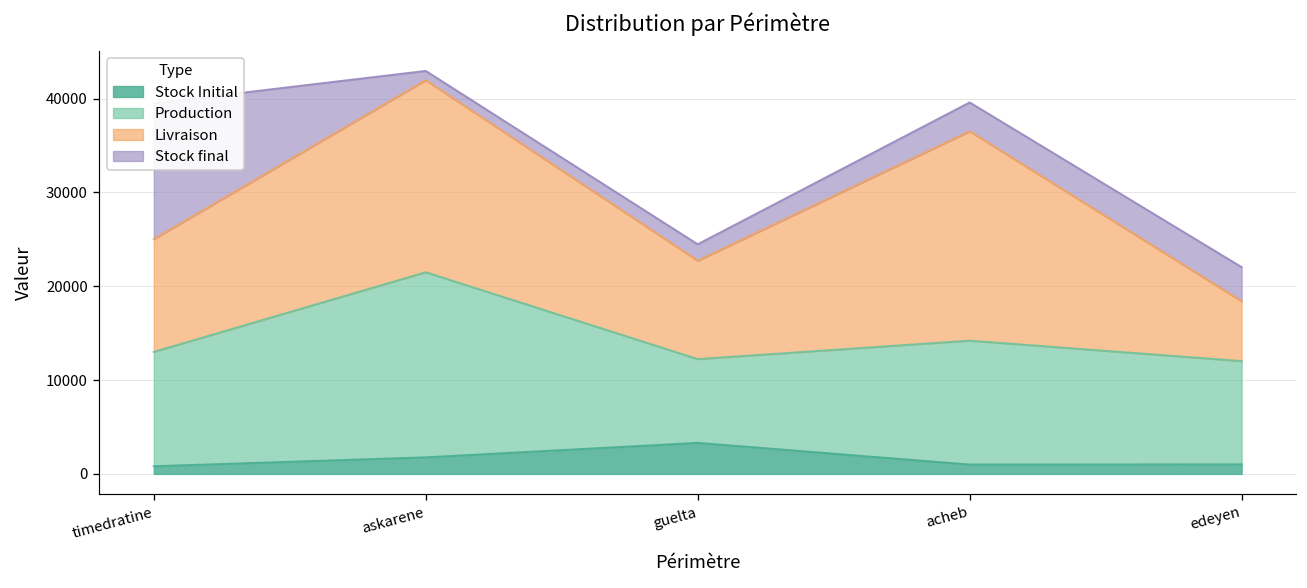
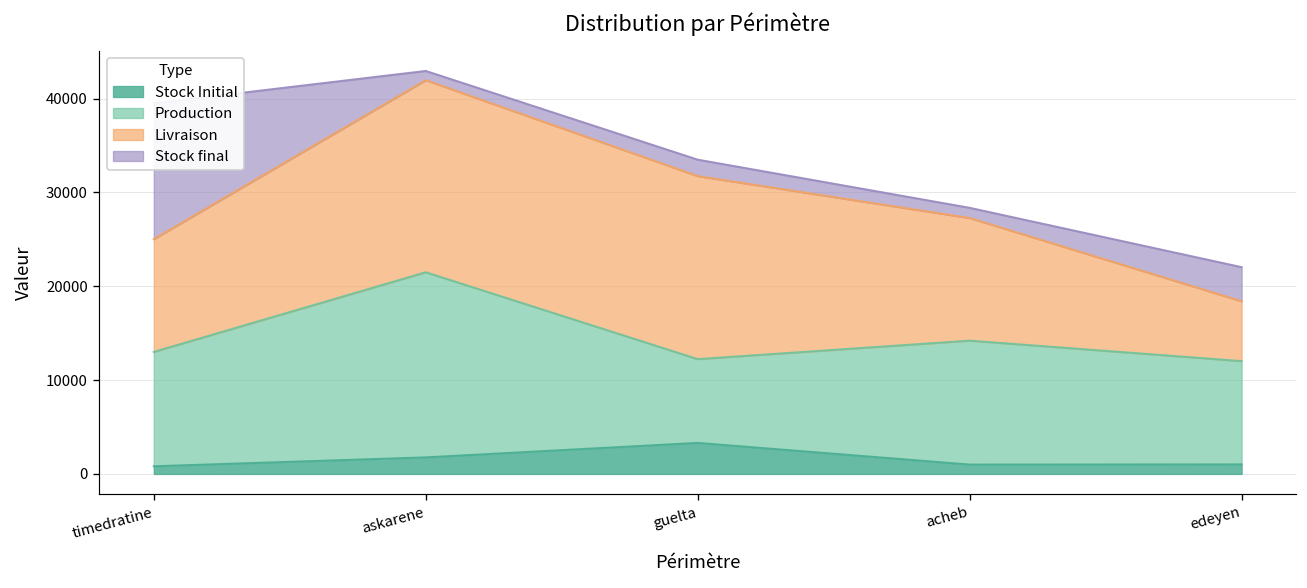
Livraison, guelta: 10000 -> 20000
Livraison, acheb: 22000 -> 13000
Stock final, acheb: 3000 -> 1000
